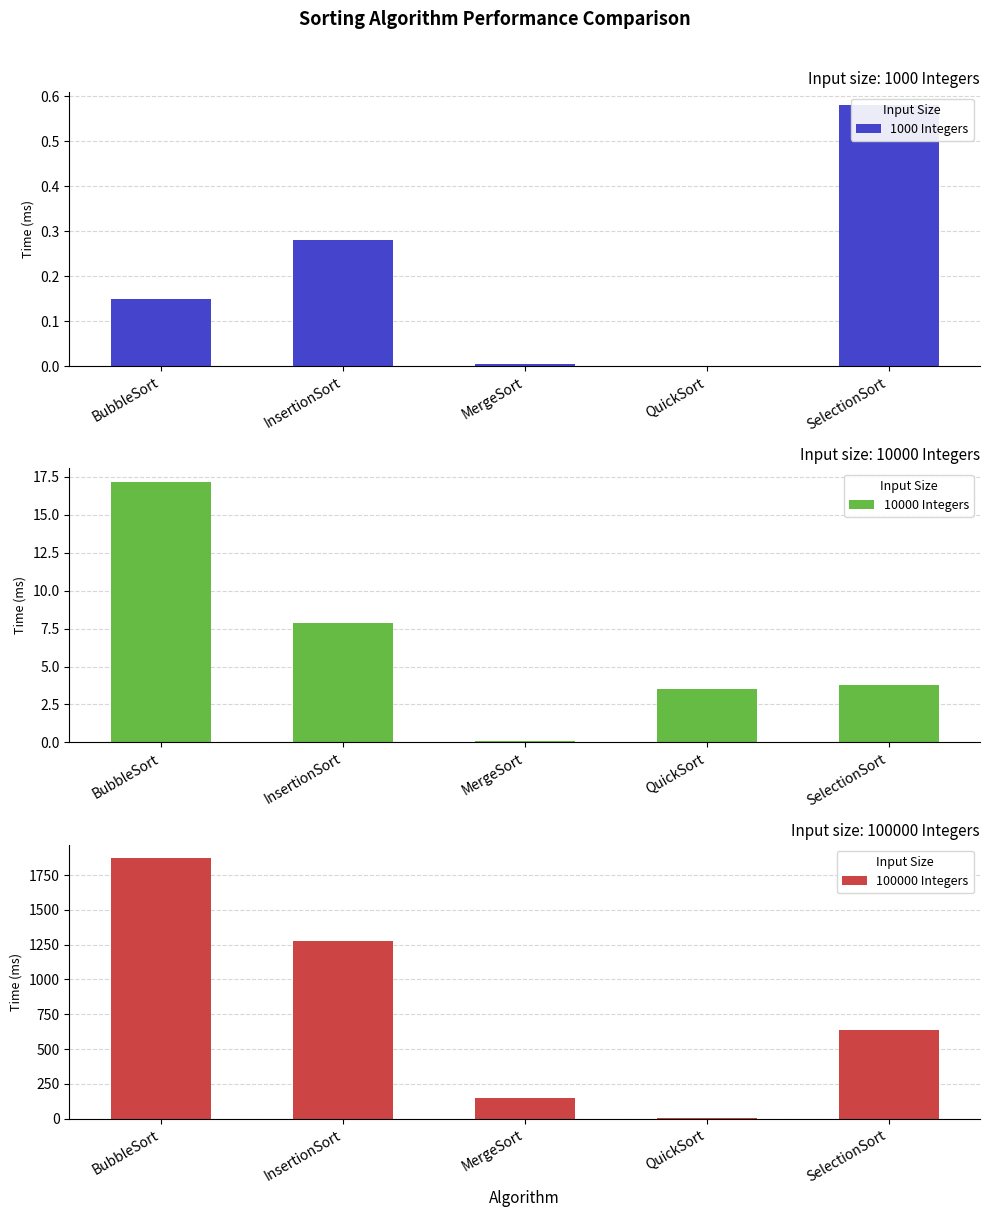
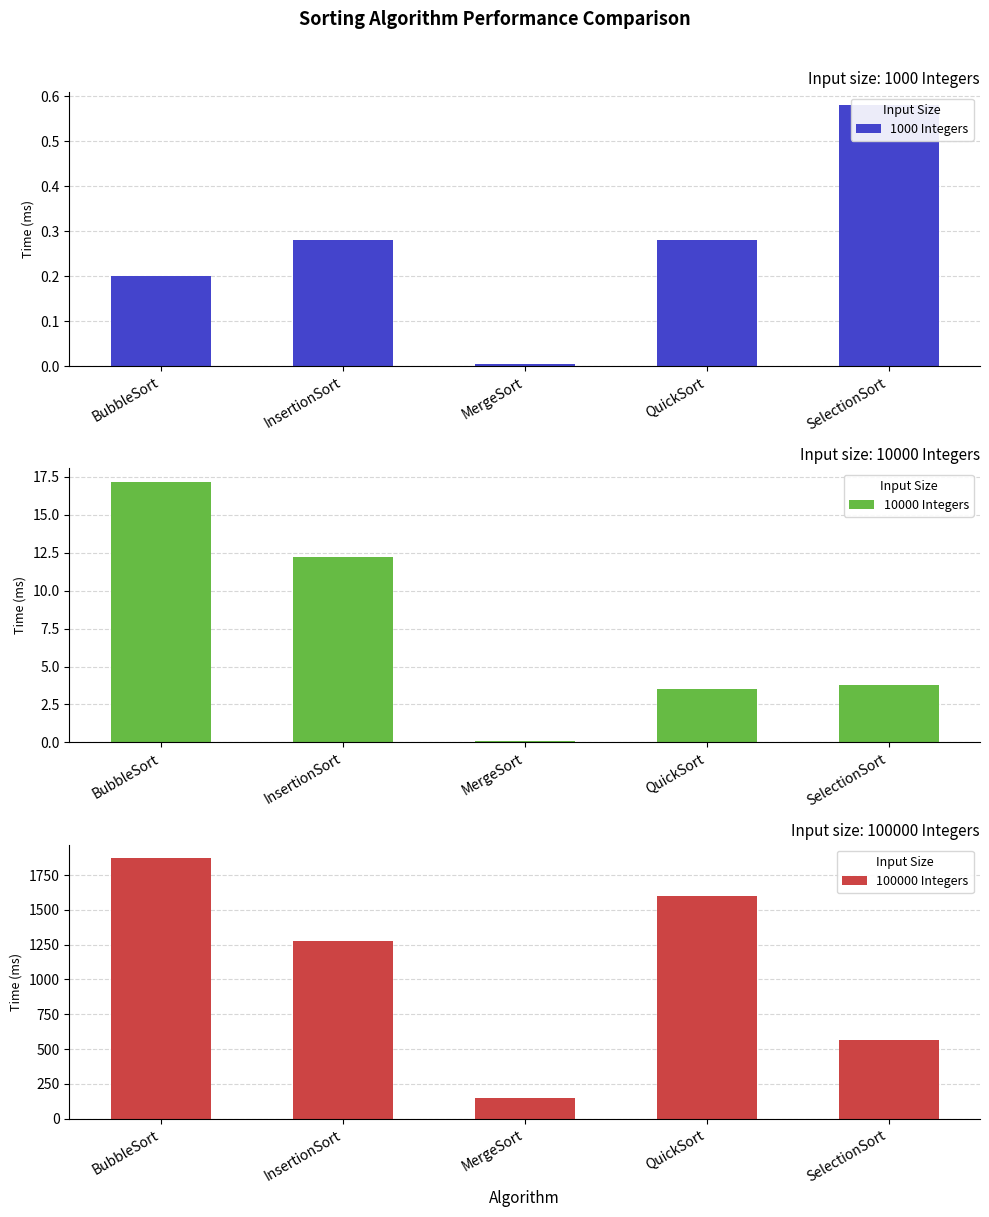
Input size: 1000 Integers, BubbleSort: 0.15 -> 0.20
Input size: 1000 Integers, QuickSort: 0.00 -> 0.28
Input size: 10000 Integers, InsertionSort: 7.9 -> 12.2
Input size: 100000 Integers, QuickSort: 0 -> 1600
Input size: 100000 Integers, SelectionSort: 630 -> 570
